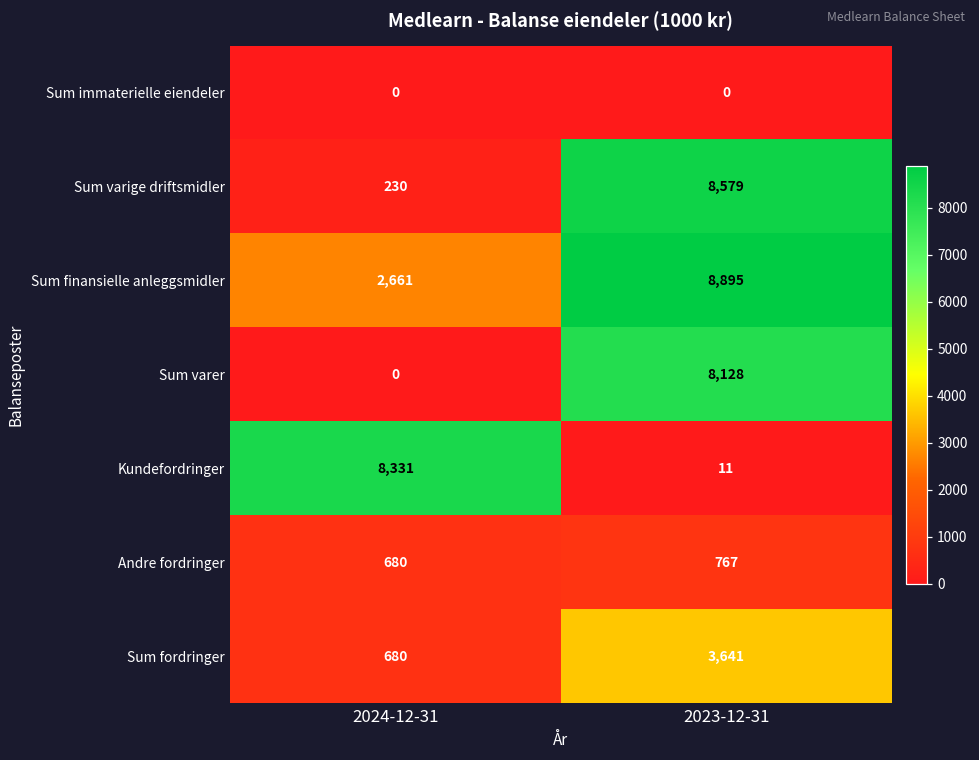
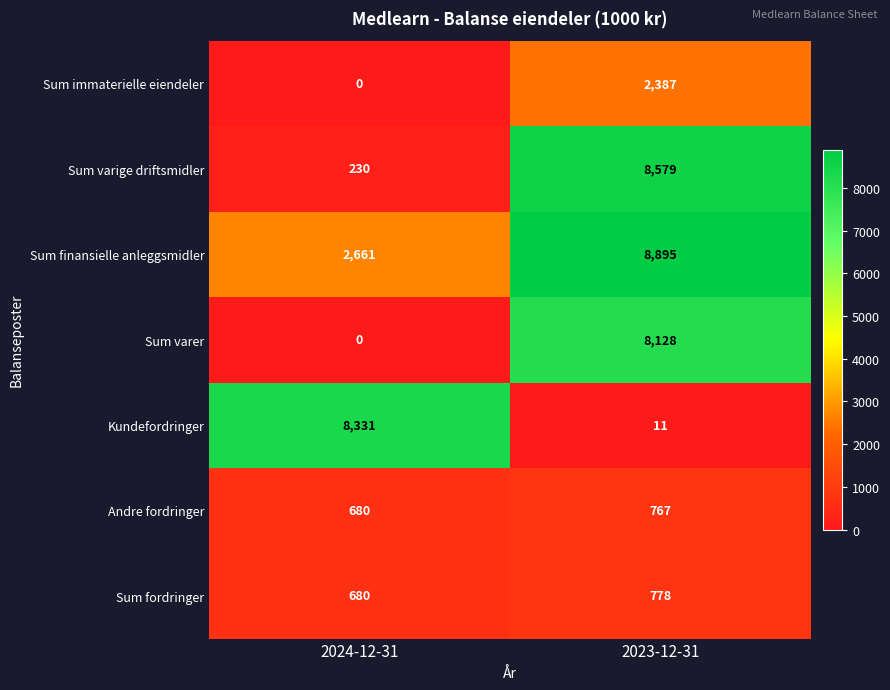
Sum immaterielle eiendeler, 2023-12-31: 0 -> 2,387
Sum fordringer, 2023-12-31: 3,641 -> 778
